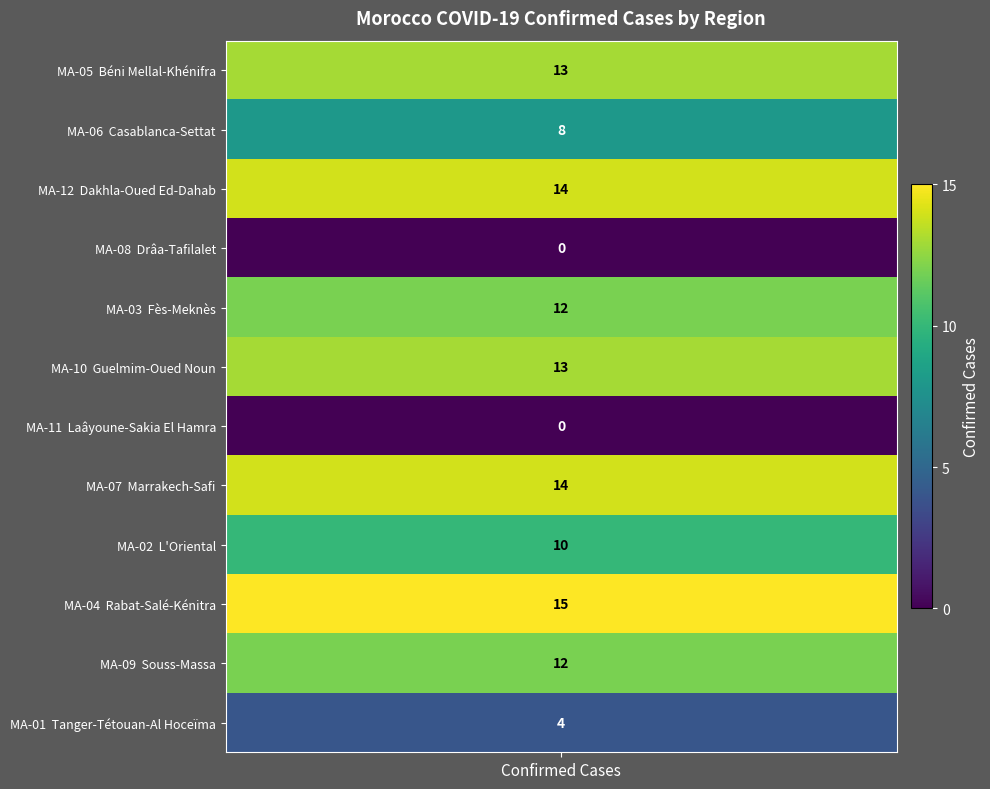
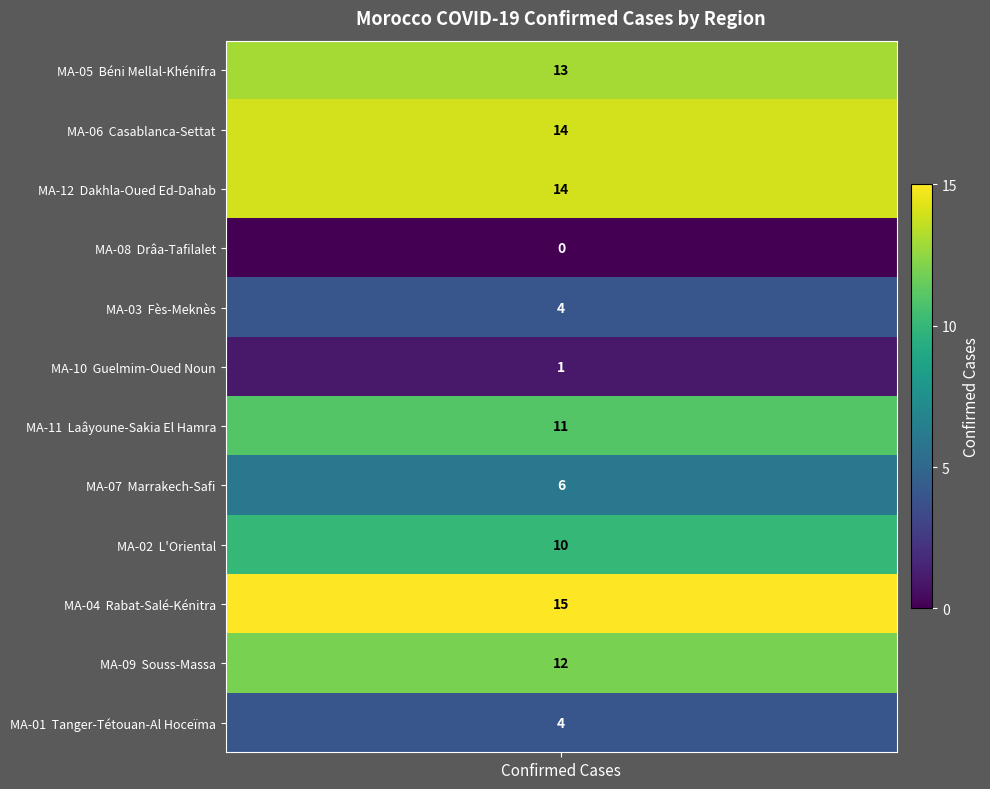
MA-06 Casablanca-Settat, Confirmed Cases: 8 -> 14
MA-03 Fès-Meknès, Confirmed Cases: 12 -> 4
MA-10 Guelmim-Oued Noun, Confirmed Cases: 13 -> 1
MA-11 Laâyoune-Sakia El Hamra, Confirmed Cases: 0 -> 11
MA-07 Marrakech-Safi, Confirmed Cases: 14 -> 6
